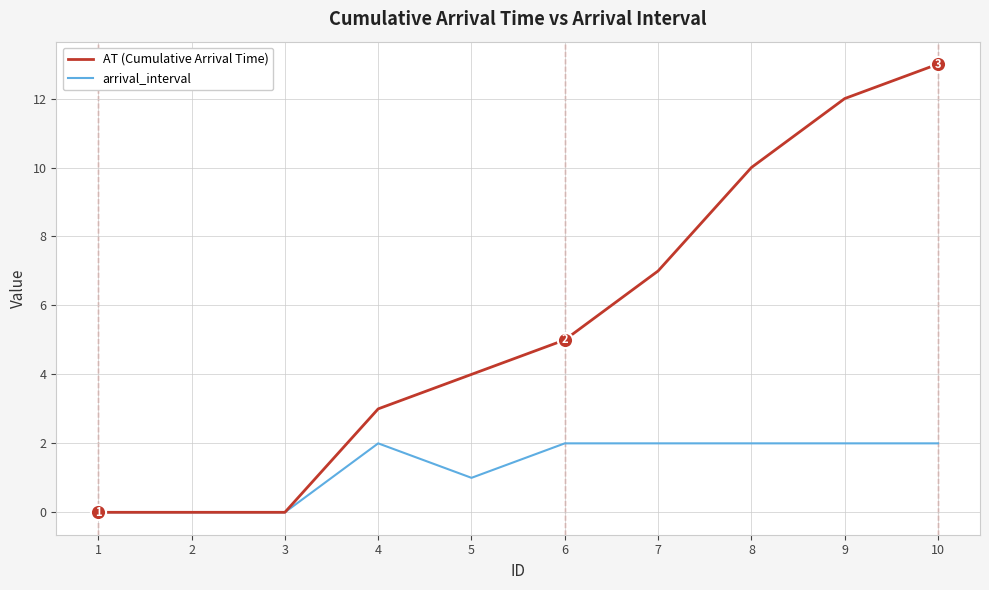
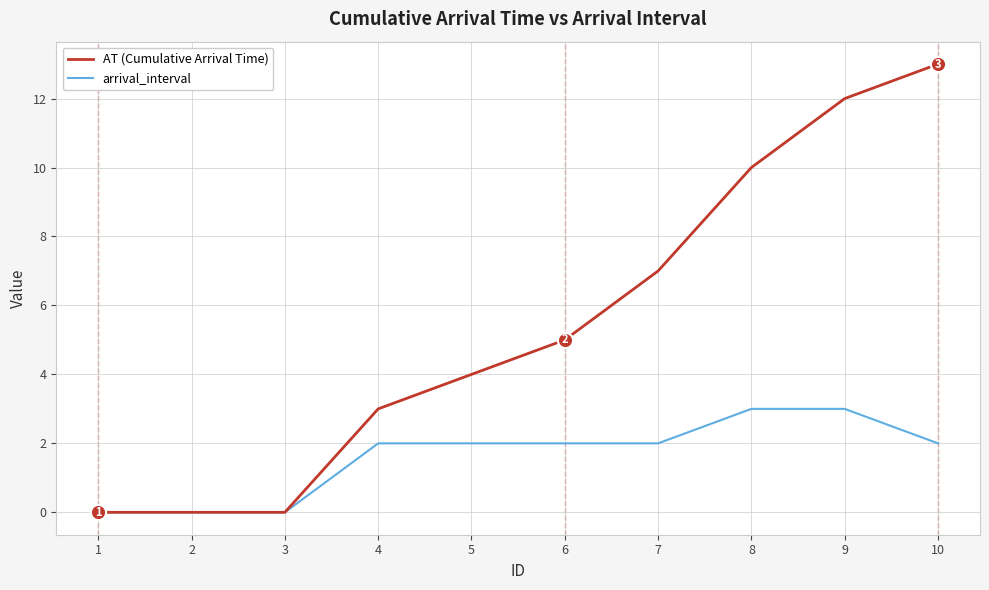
arrival_interval, 5: 1 -> 2
arrival_interval, 8: 2 -> 3
arrival_interval, 9: 2 -> 3
